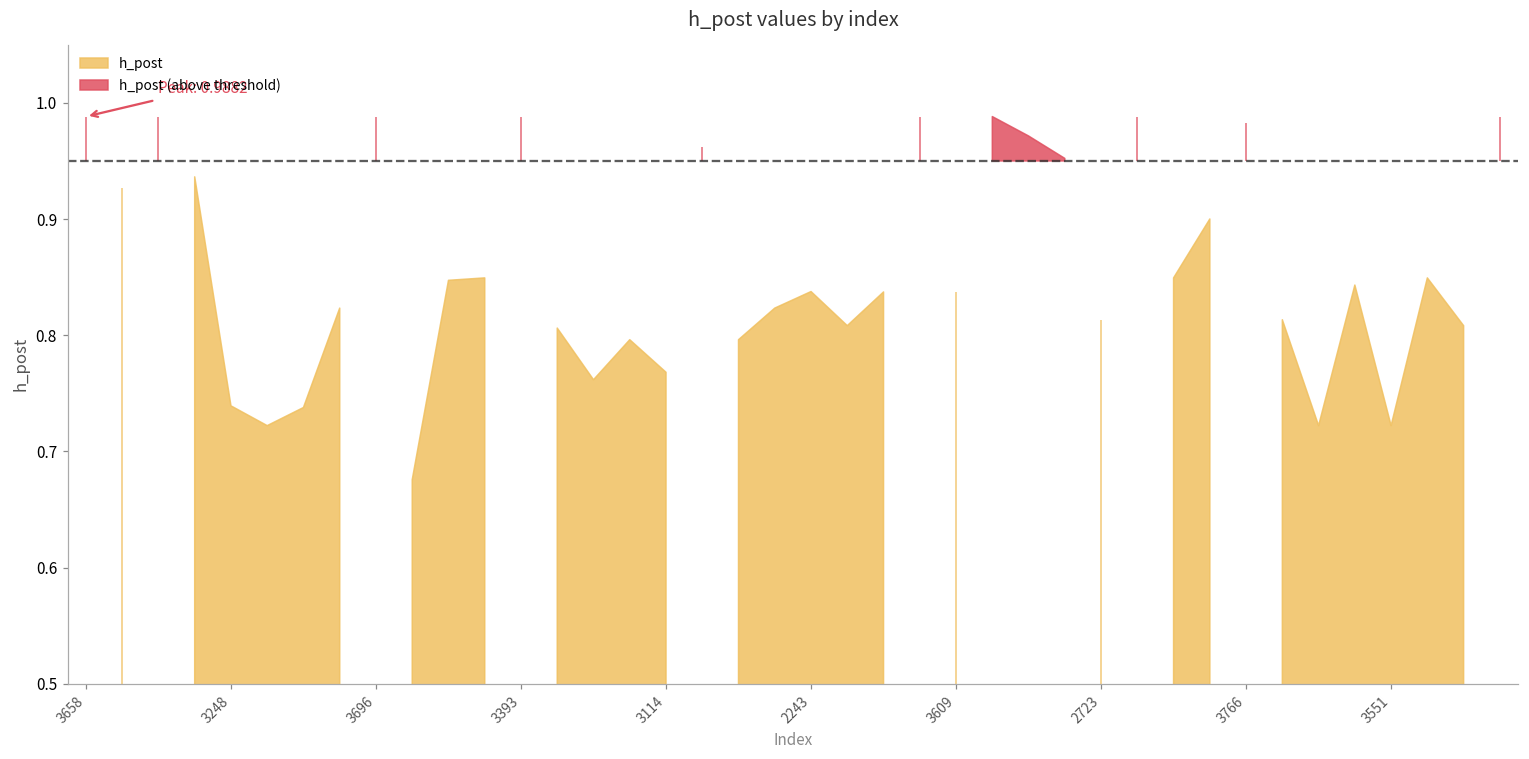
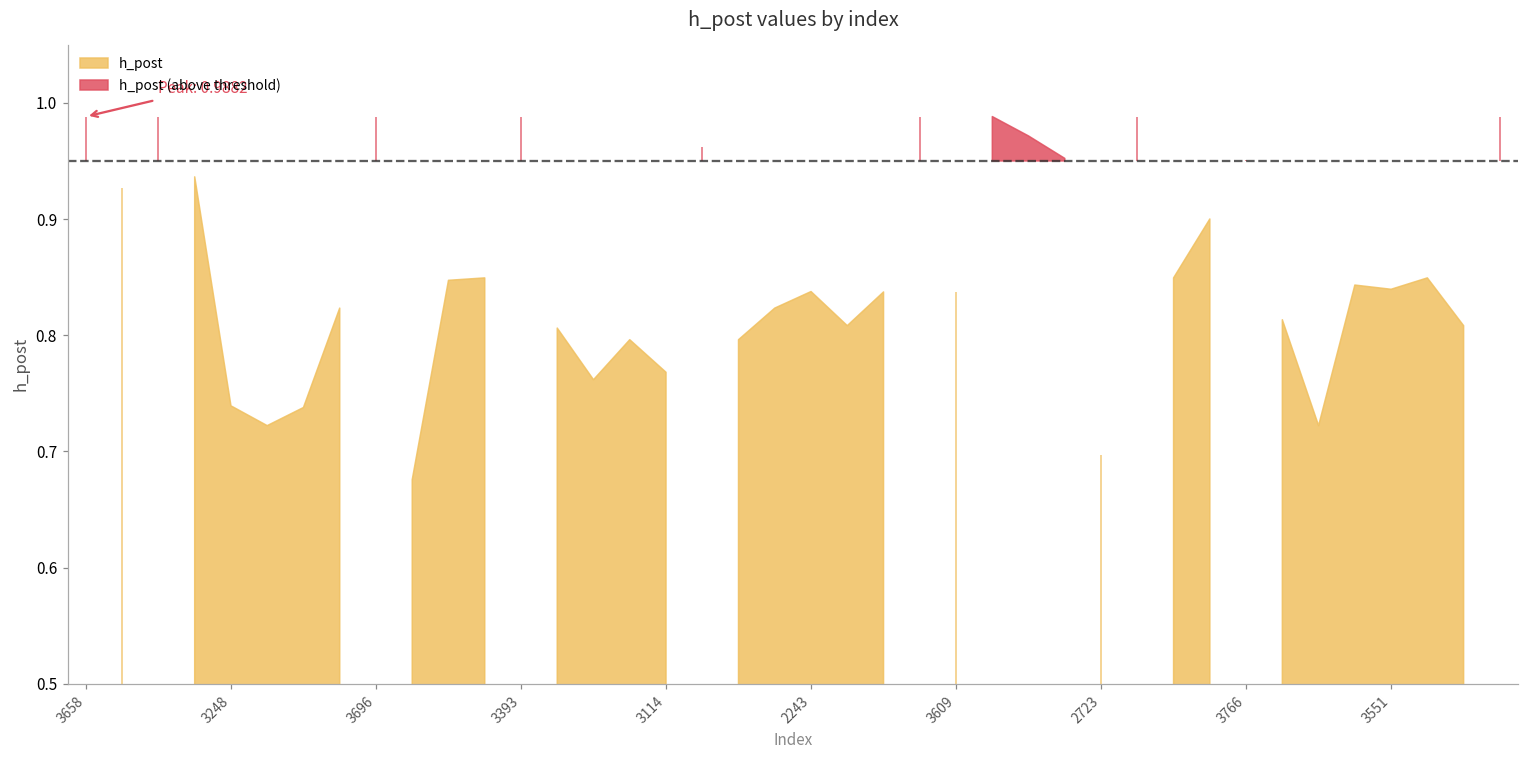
2723: 0.813 -> 0.697
3766: 0.982 -> 0.951
3551: 0.722 -> 0.840
